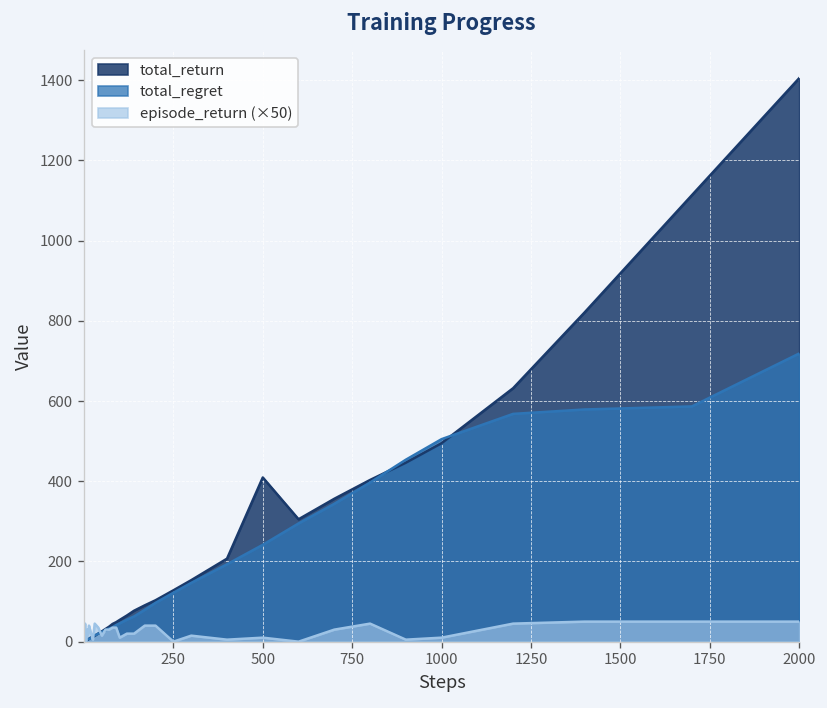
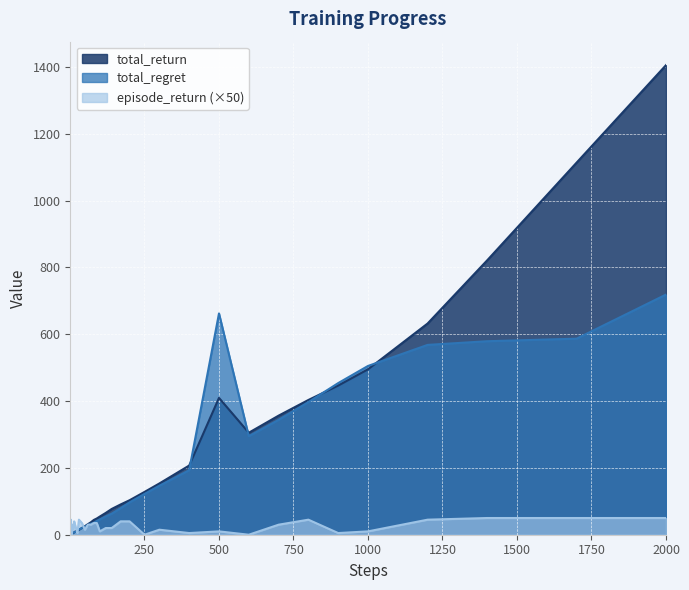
total_regret, 500: 240 -> 660
